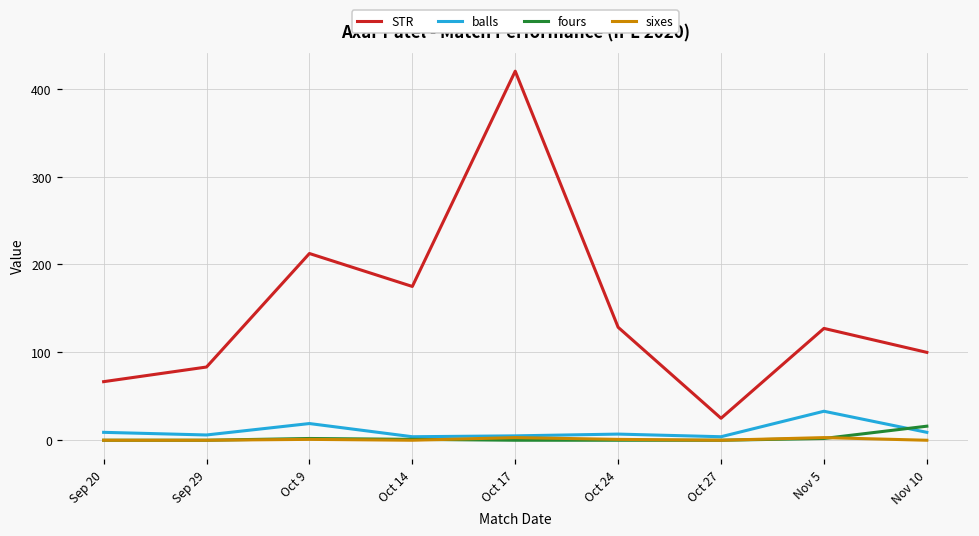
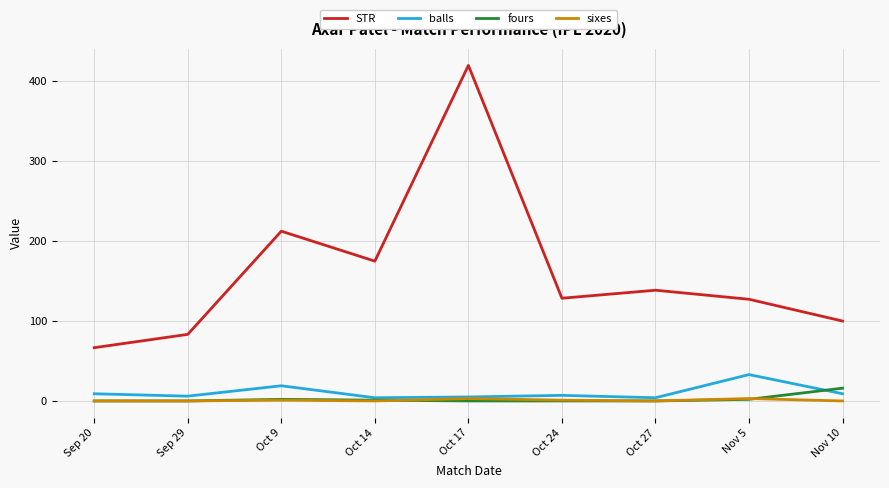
STR, Oct 27: 30 -> 140
